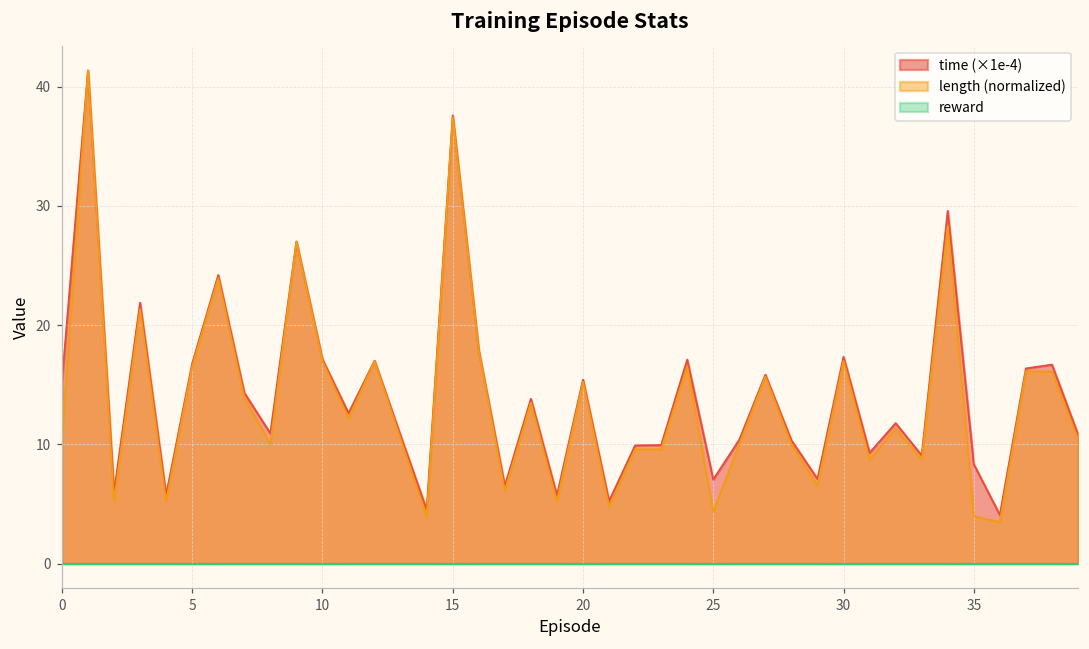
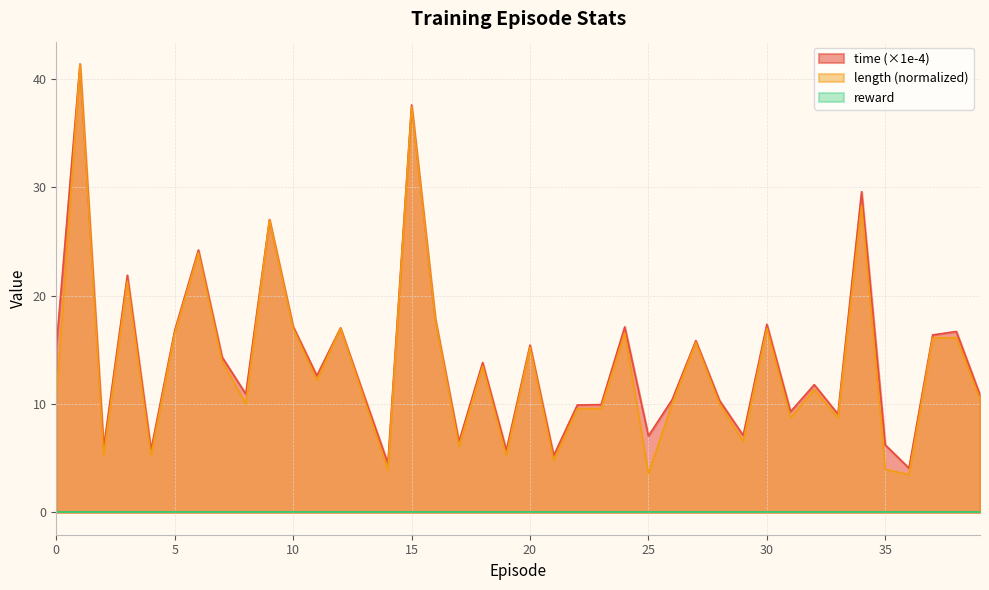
length (normalized), 25: 4.4 -> 3.6
time (×1e-4), 35: 8.3 -> 6.2
